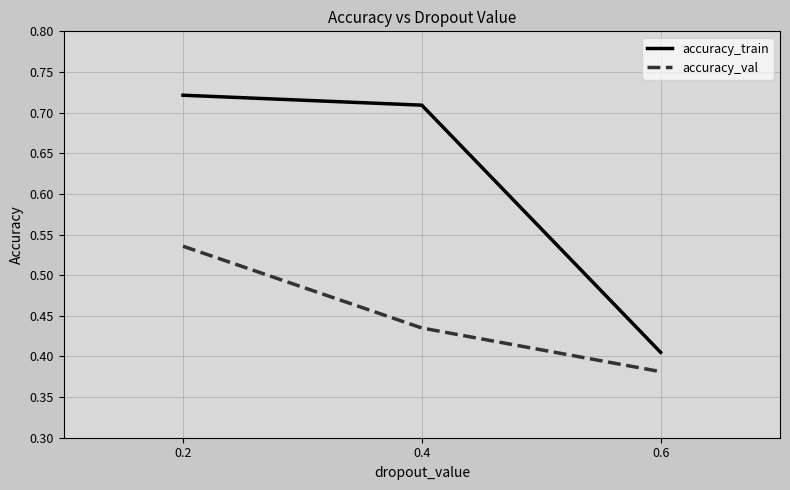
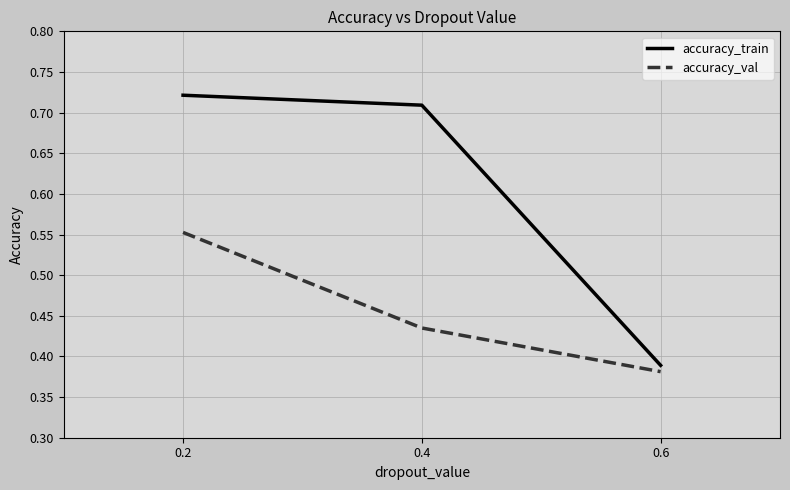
accuracy_val, 0.2: 0.54 -> 0.55
accuracy_train, 0.6: 0.41 -> 0.39
